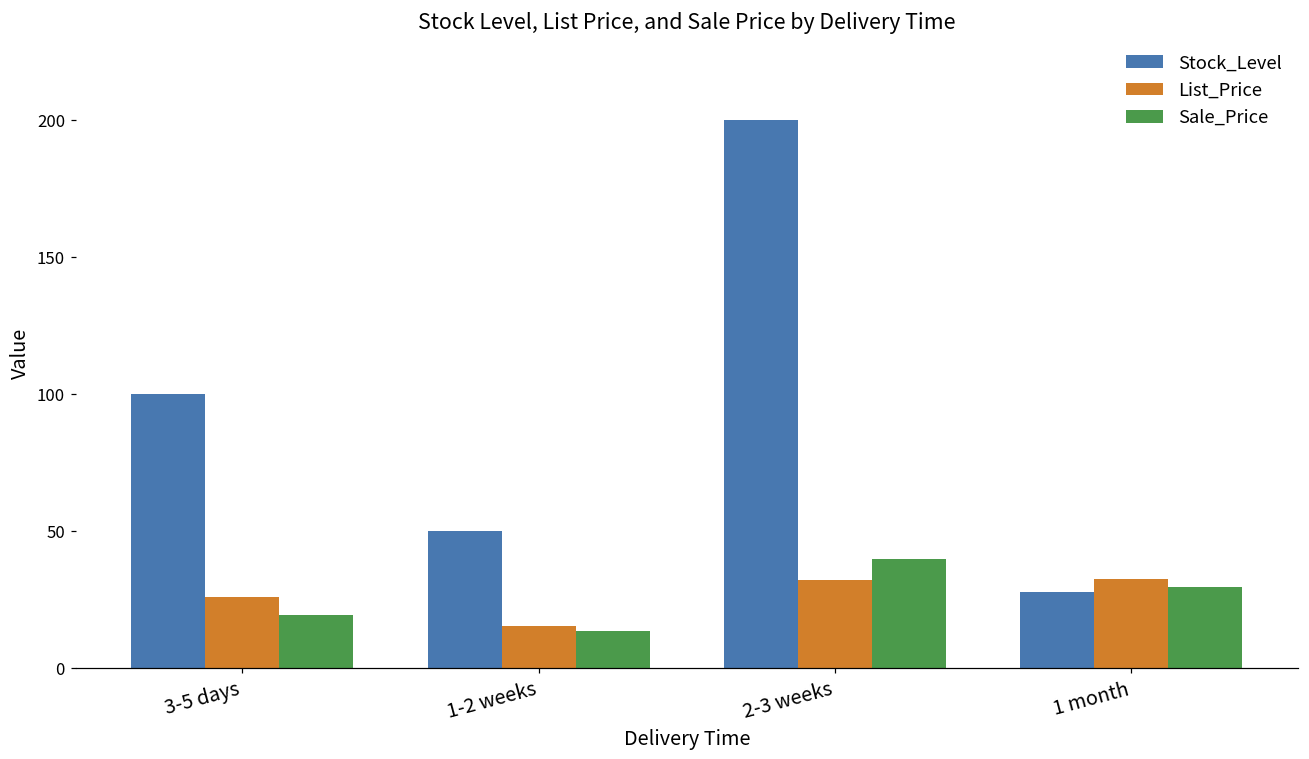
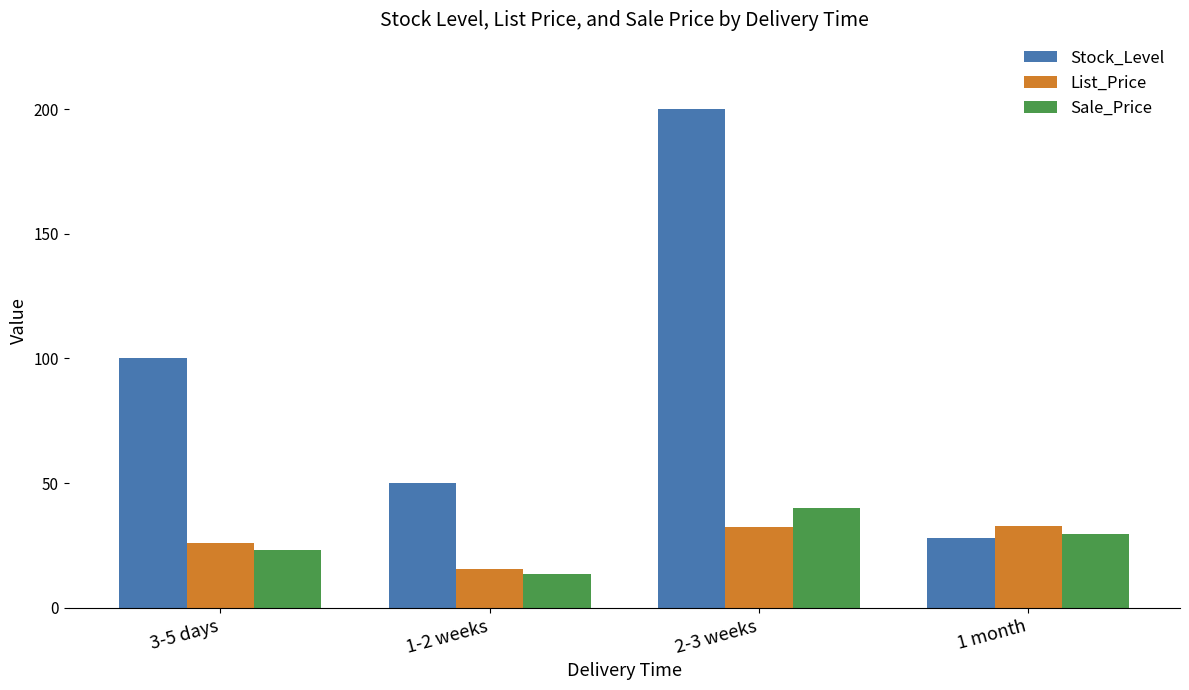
Sale_Price, 3-5 days: 19 -> 23
